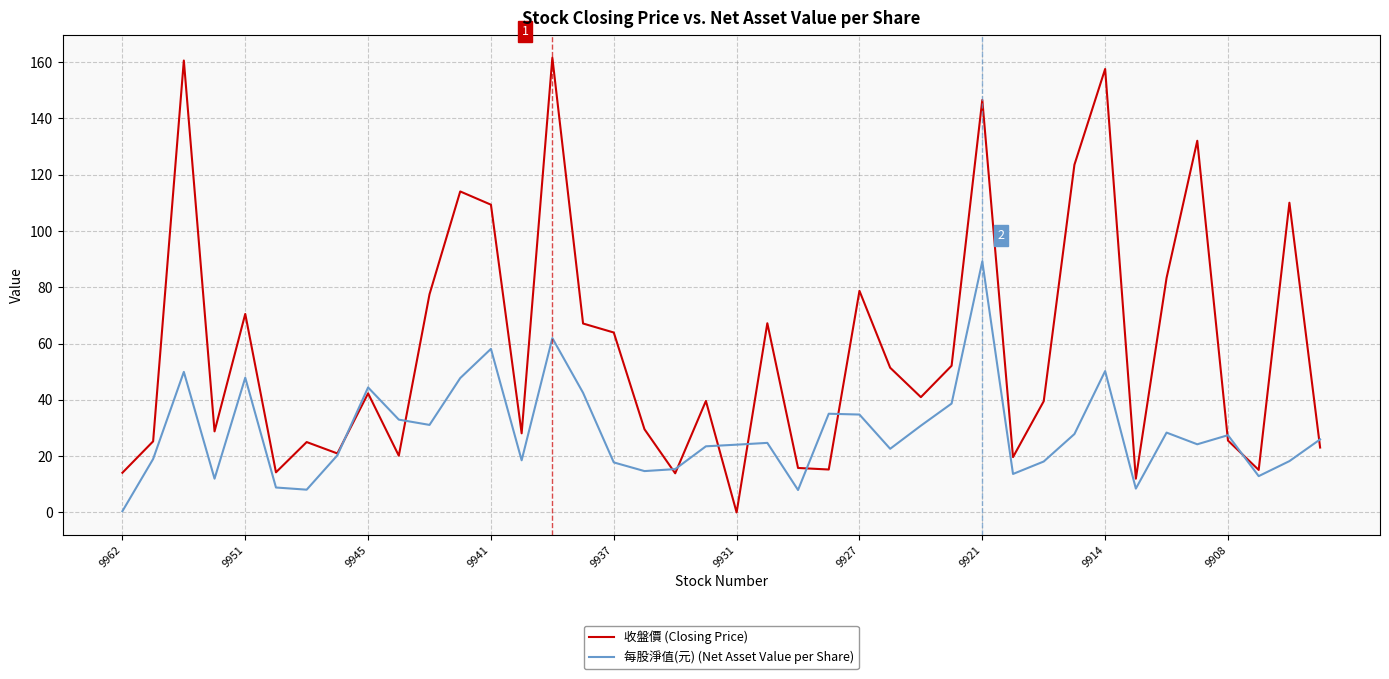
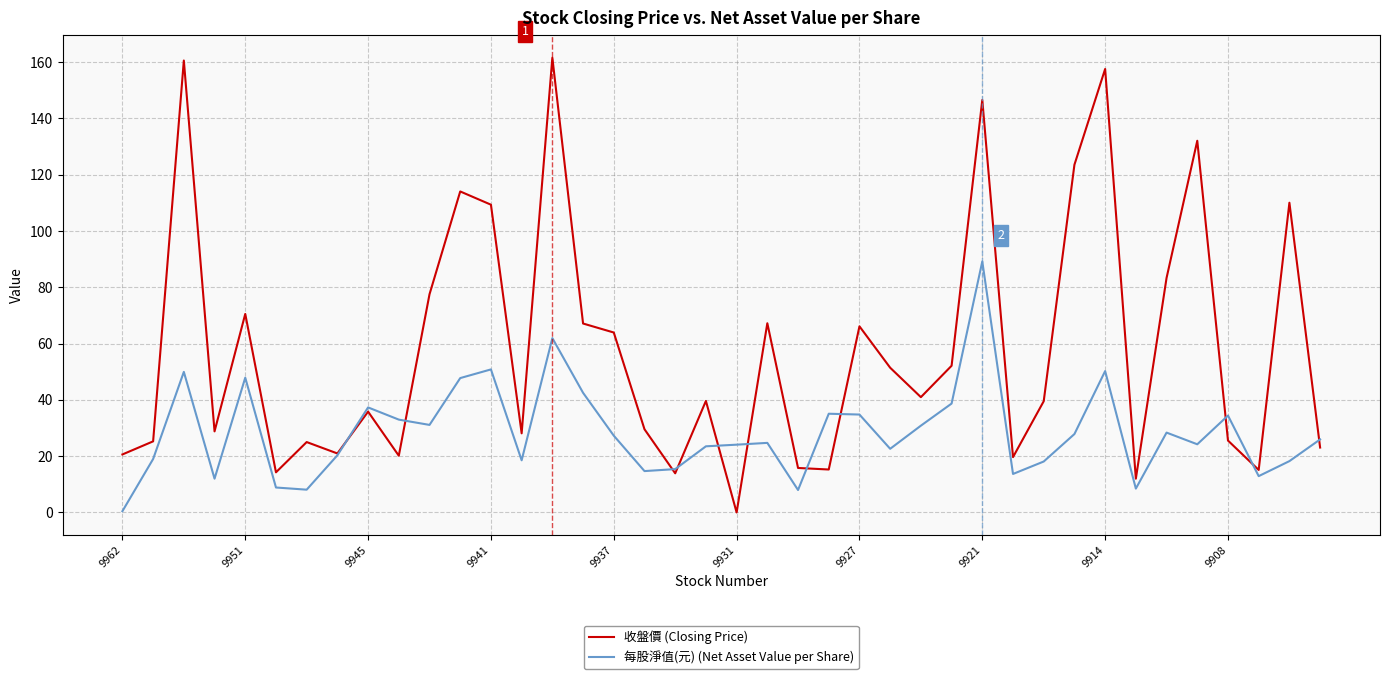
收盤價 (Closing Price), 9962: 14 -> 21
收盤價 (Closing Price), 9945: 42 -> 36
每股淨值(元) (Net Asset Value per Share), 9945: 44 -> 37
每股淨值(元) (Net Asset Value per Share), 9941: 58 -> 51
每股淨值(元) (Net Asset Value per Share), 9937: 18 -> 27
收盤價 (Closing Price), 9927: 79 -> 66
每股淨值(元) (Net Asset Value per Share), 9908: 27 -> 34
